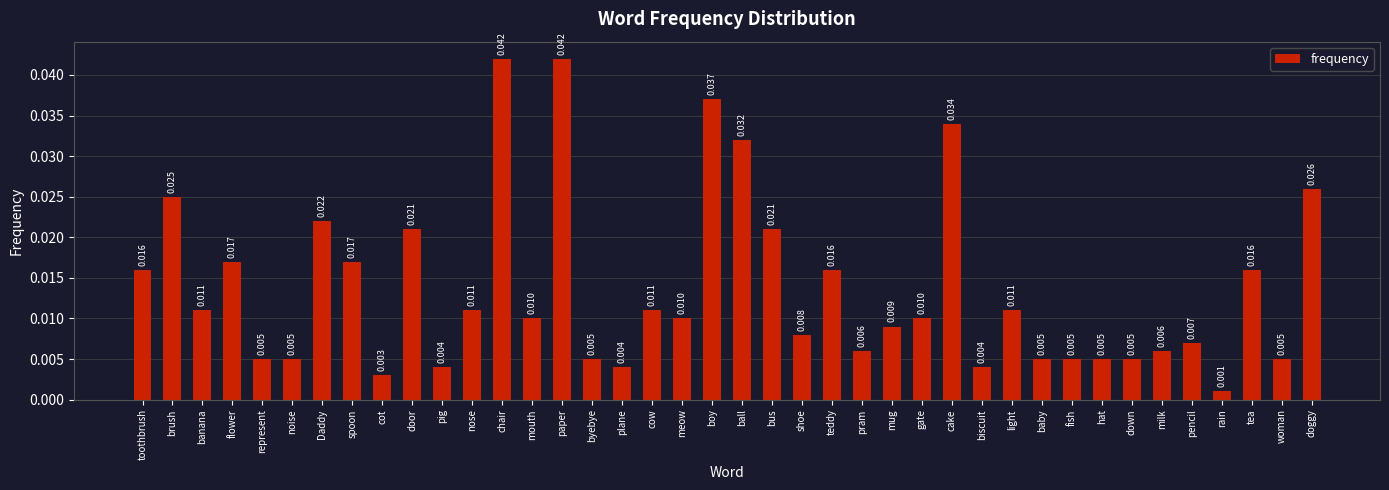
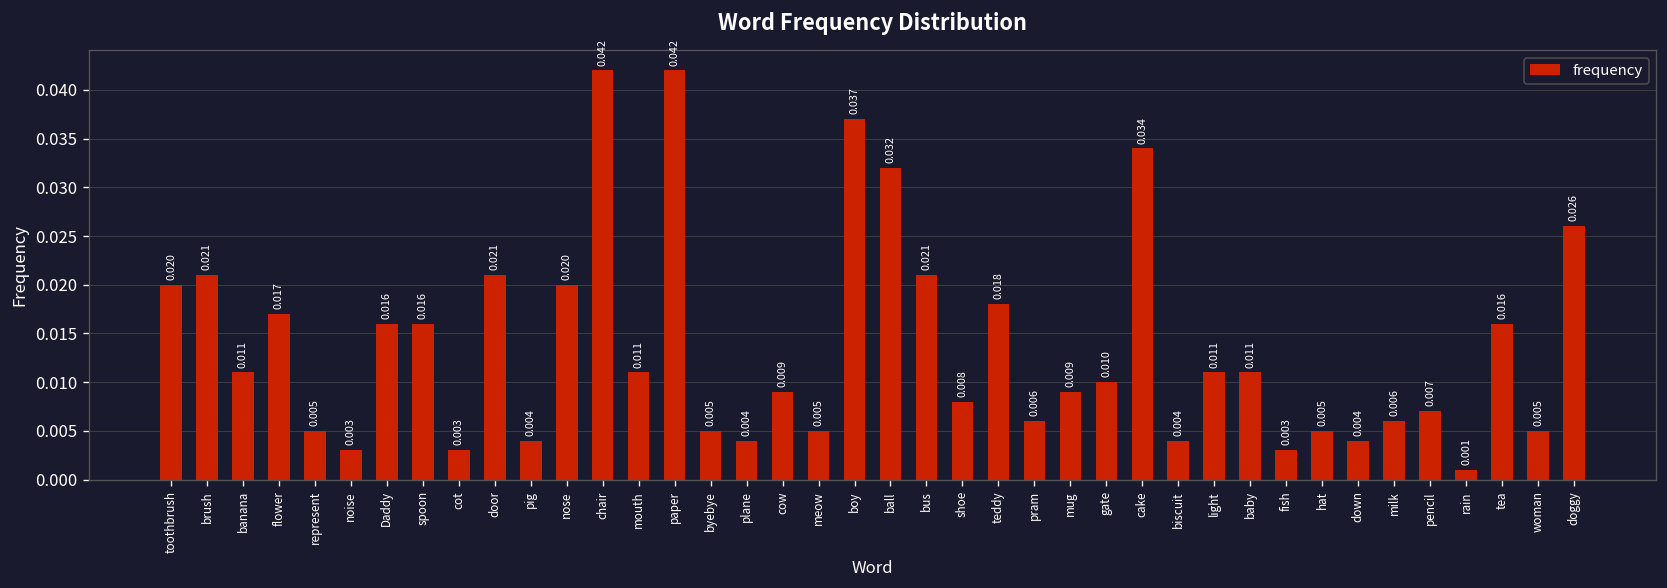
toothbrush: 0.016 -> 0.020
brush: 0.025 -> 0.021
noise: 0.005 -> 0.003
Daddy: 0.022 -> 0.016
spoon: 0.017 -> 0.016
nose: 0.011 -> 0.020
mouth: 0.010 -> 0.011
cow: 0.011 -> 0.009
meow: 0.010 -> 0.005
teddy: 0.016 -> 0.018
baby: 0.005 -> 0.011
fish: 0.005 -> 0.003
down: 0.005 -> 0.004
